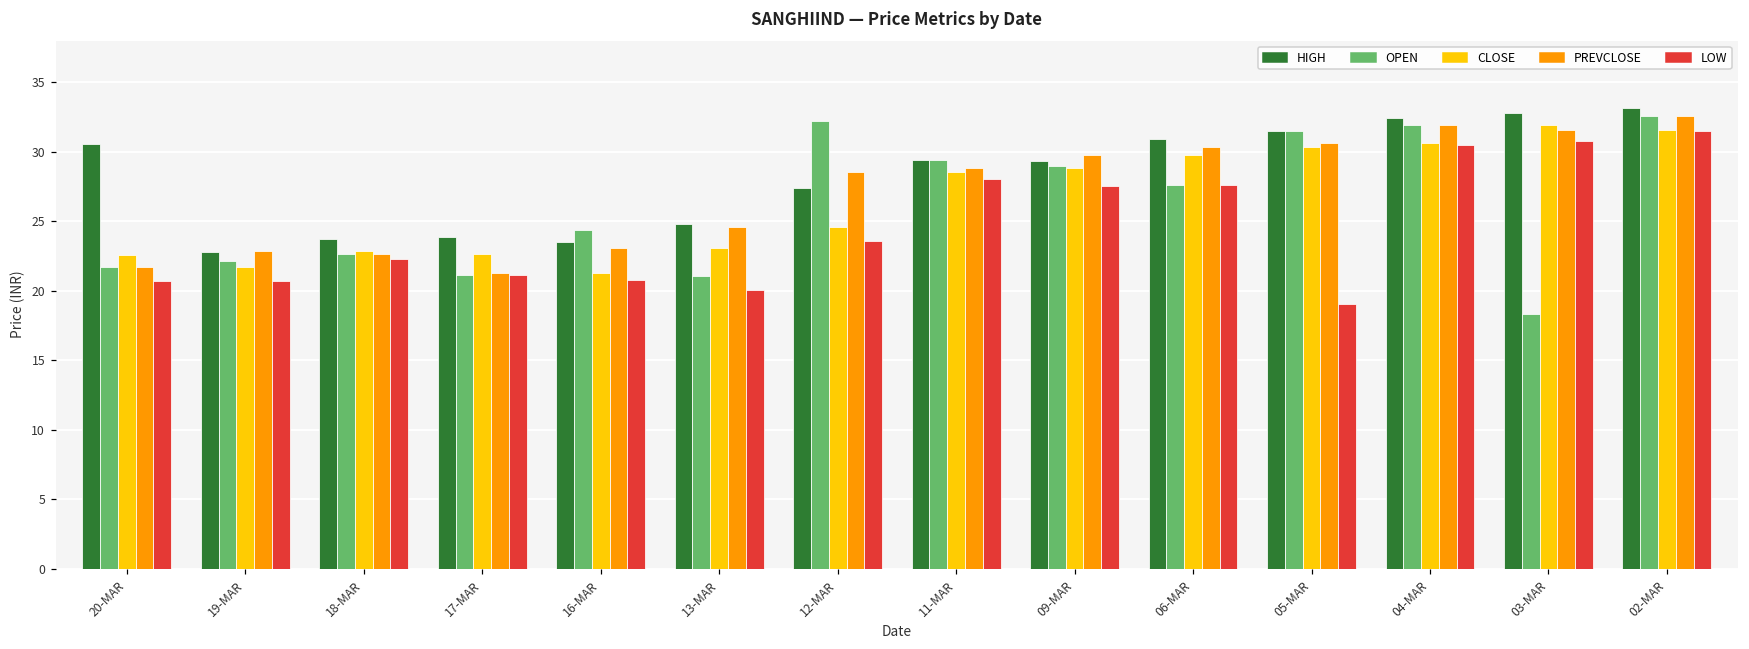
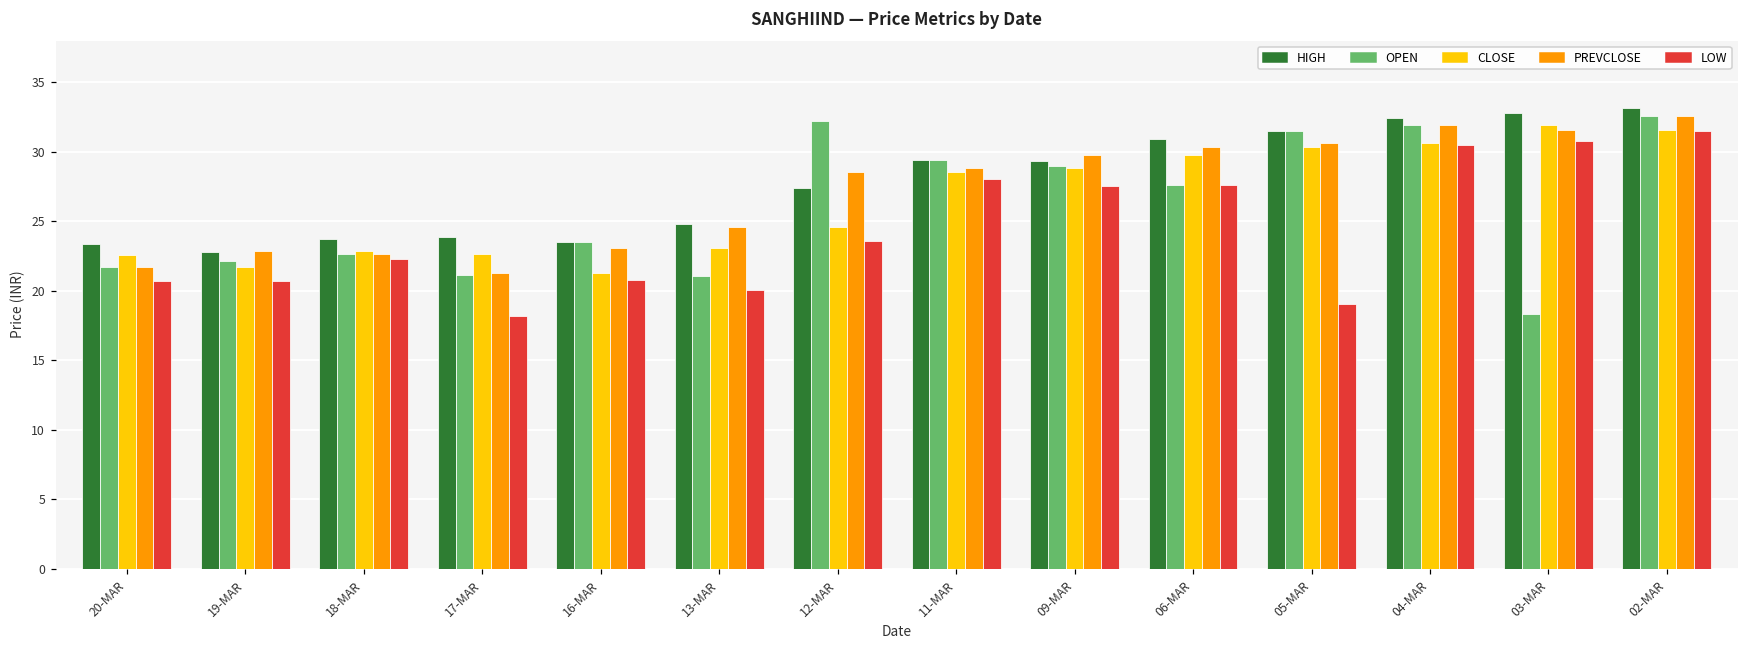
HIGH, 20-MAR: 30.5 -> 23.4
LOW, 17-MAR: 21.2 -> 18.2
OPEN, 16-MAR: 24.4 -> 23.5
